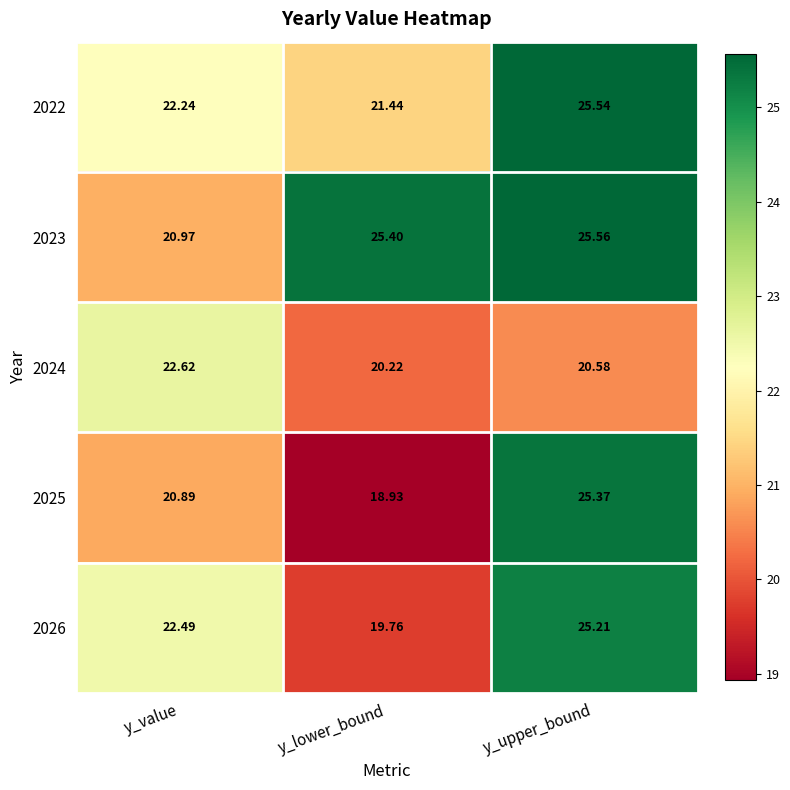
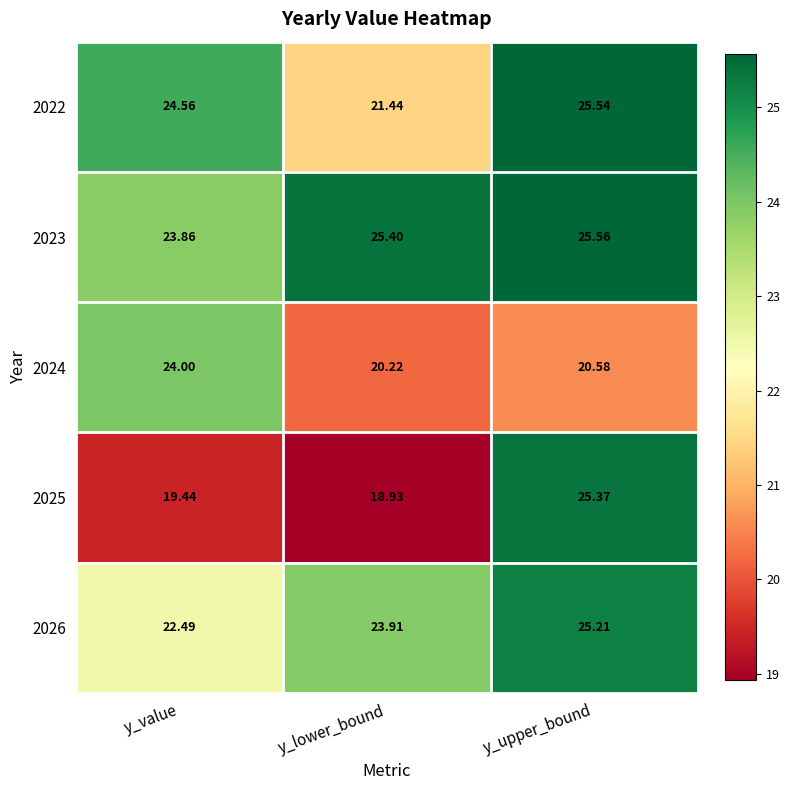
2022, y_value: 22.24 -> 24.56
2023, y_value: 20.97 -> 23.86
2024, y_value: 22.62 -> 24.00
2025, y_value: 20.89 -> 19.44
2026, y_lower_bound: 19.76 -> 23.91
